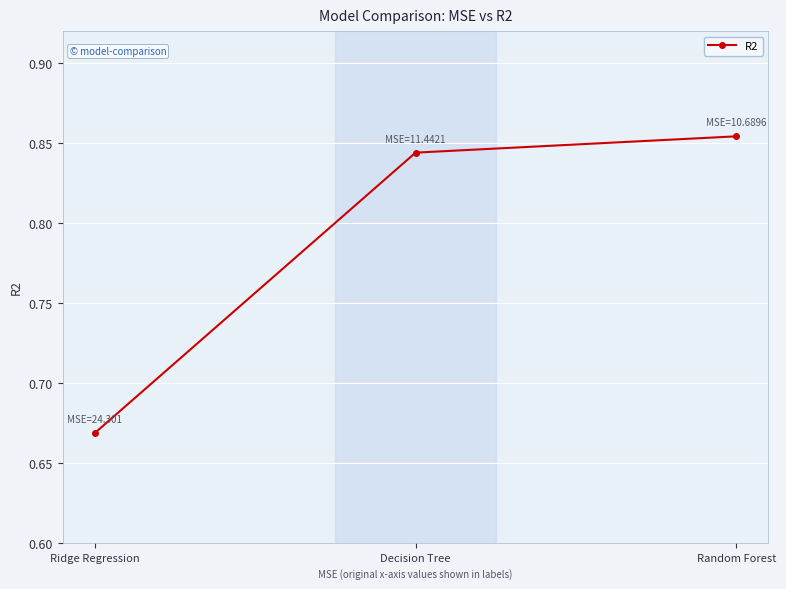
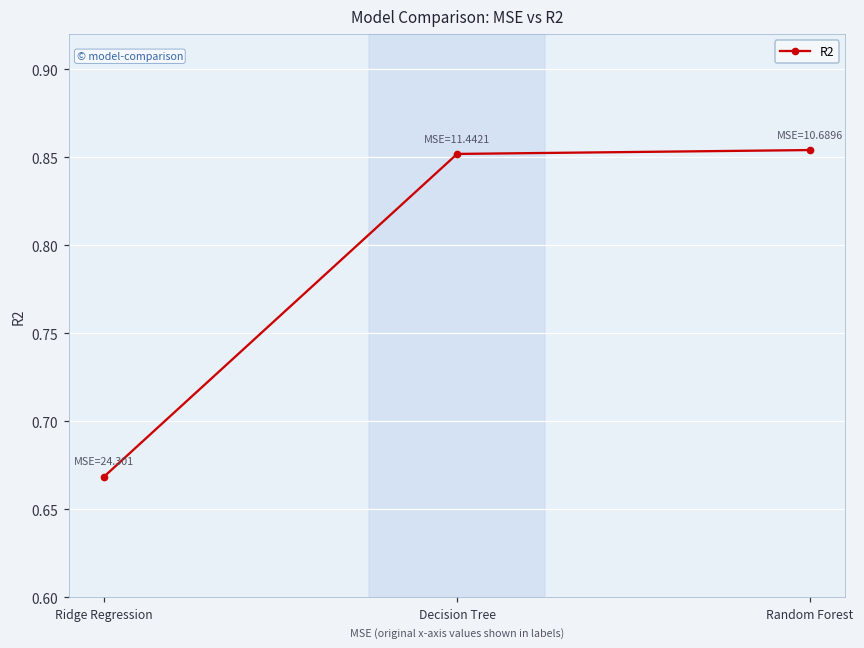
Decision Tree: 0.844 -> 0.852
